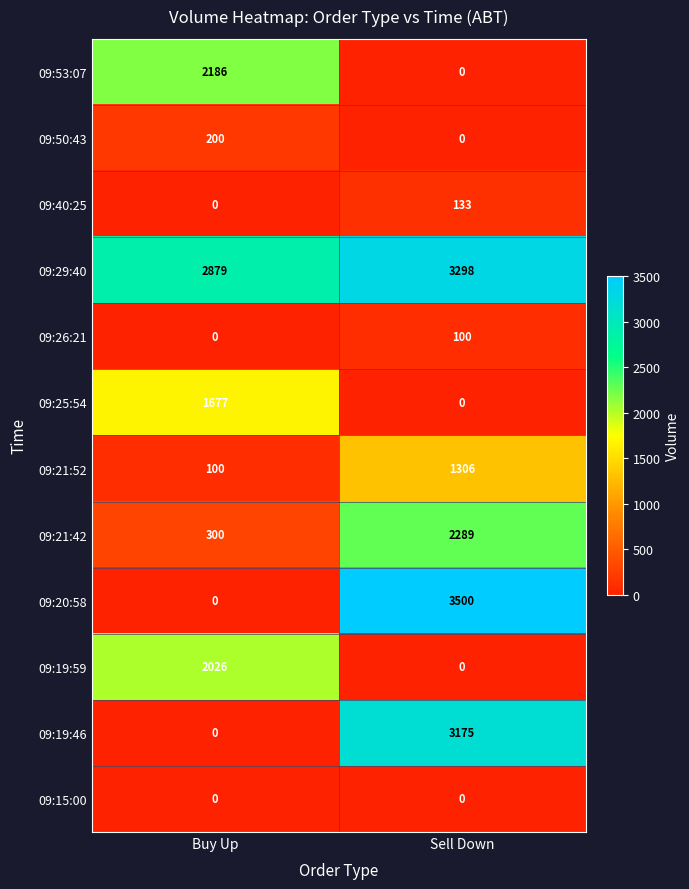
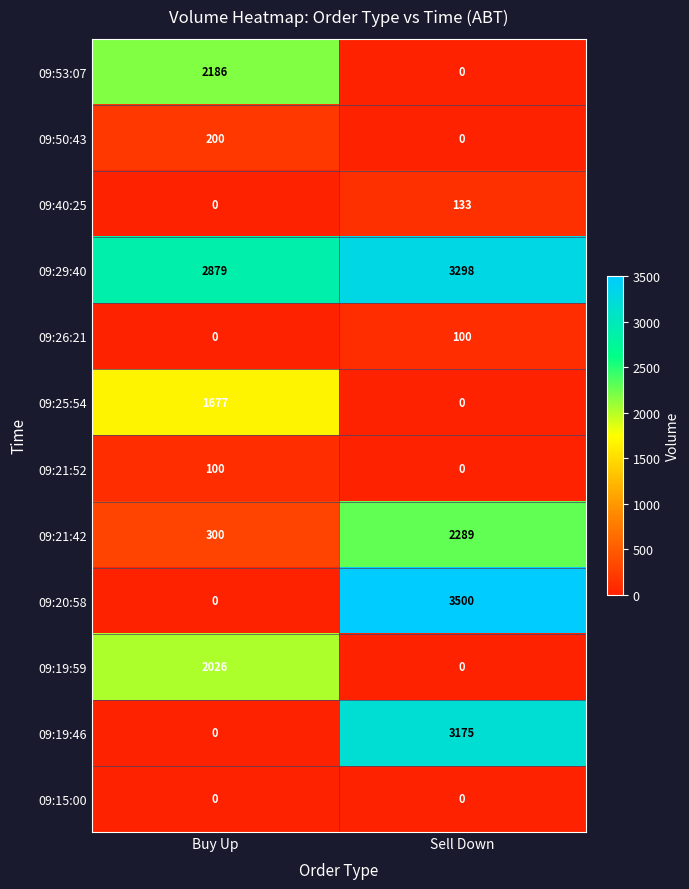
09:21:52, Sell Down: 1306 -> 0
